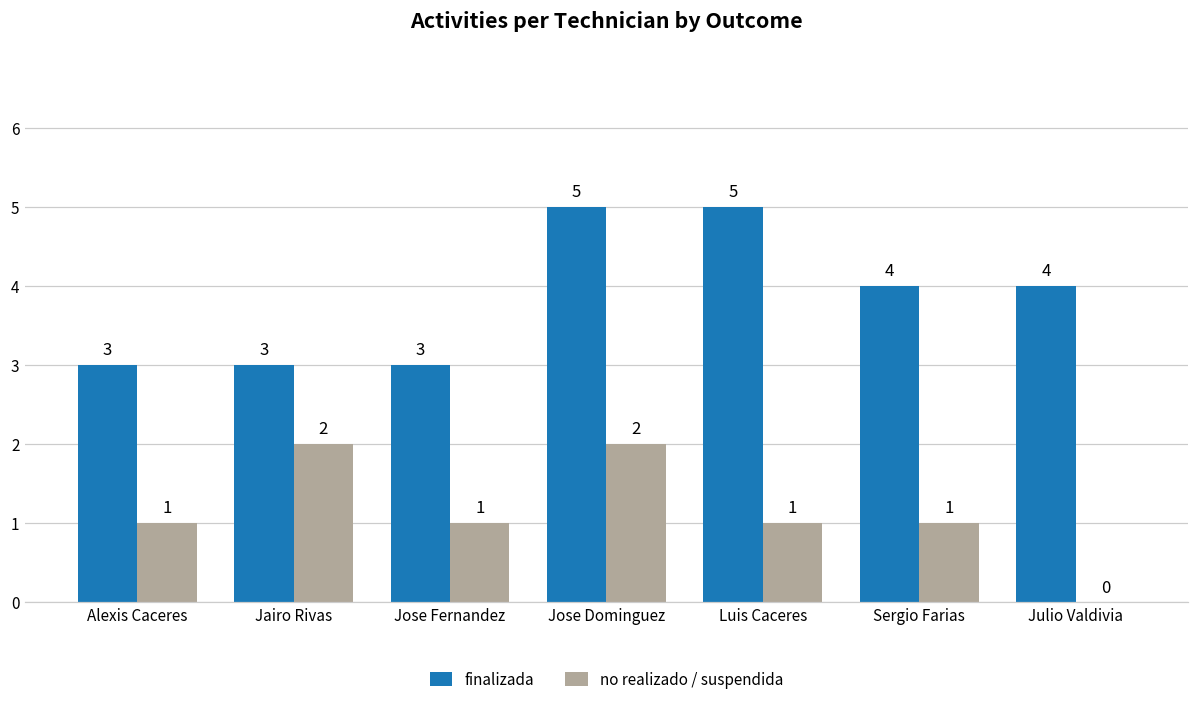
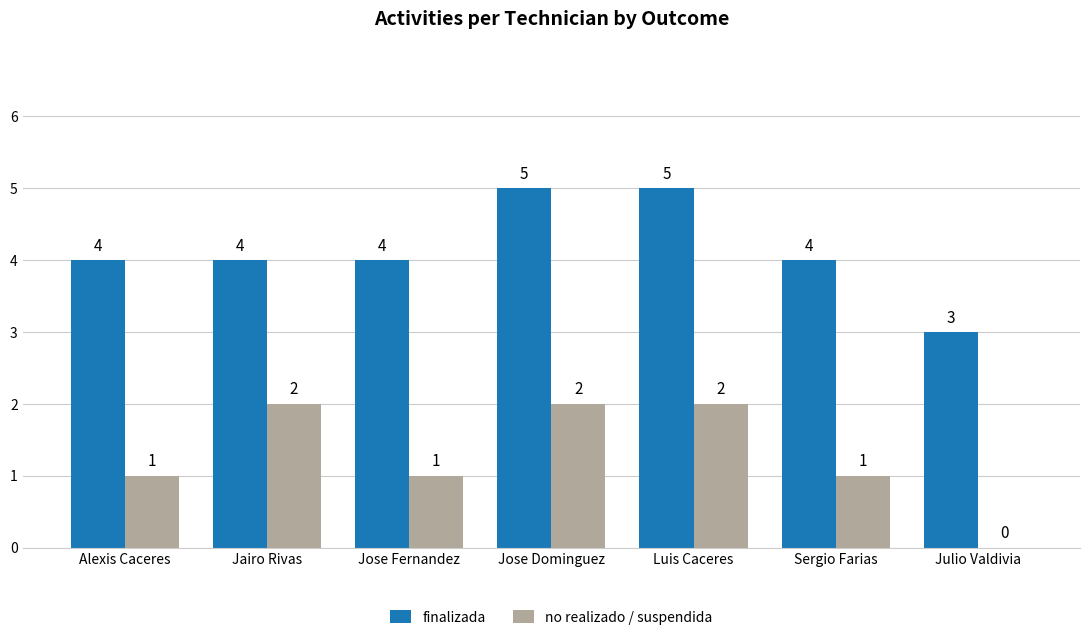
finalizada, Alexis Caceres: 3 -> 4
finalizada, Jairo Rivas: 3 -> 4
finalizada, Jose Fernandez: 3 -> 4
no realizado / suspendida, Luis Caceres: 1 -> 2
finalizada, Julio Valdivia: 4 -> 3
